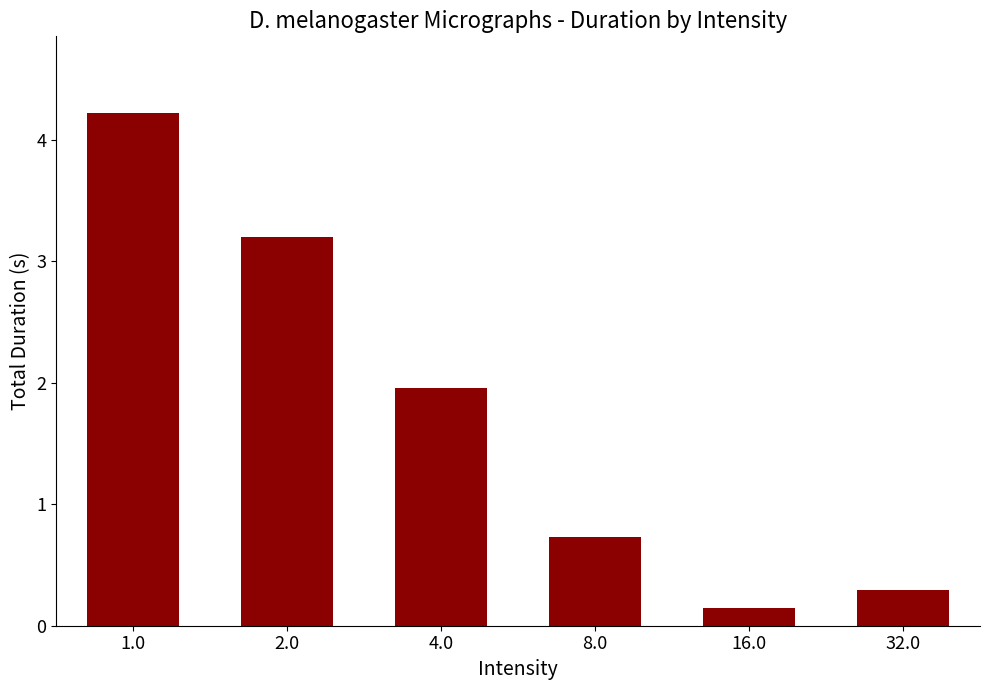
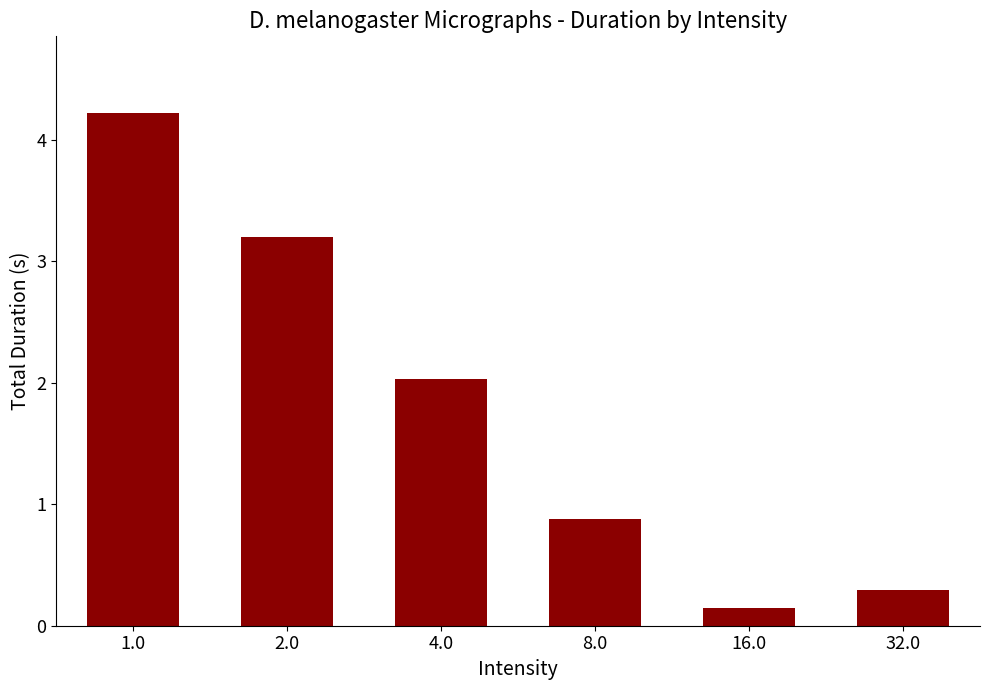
4.0: 1.96 -> 2.03
8.0: 0.73 -> 0.88
